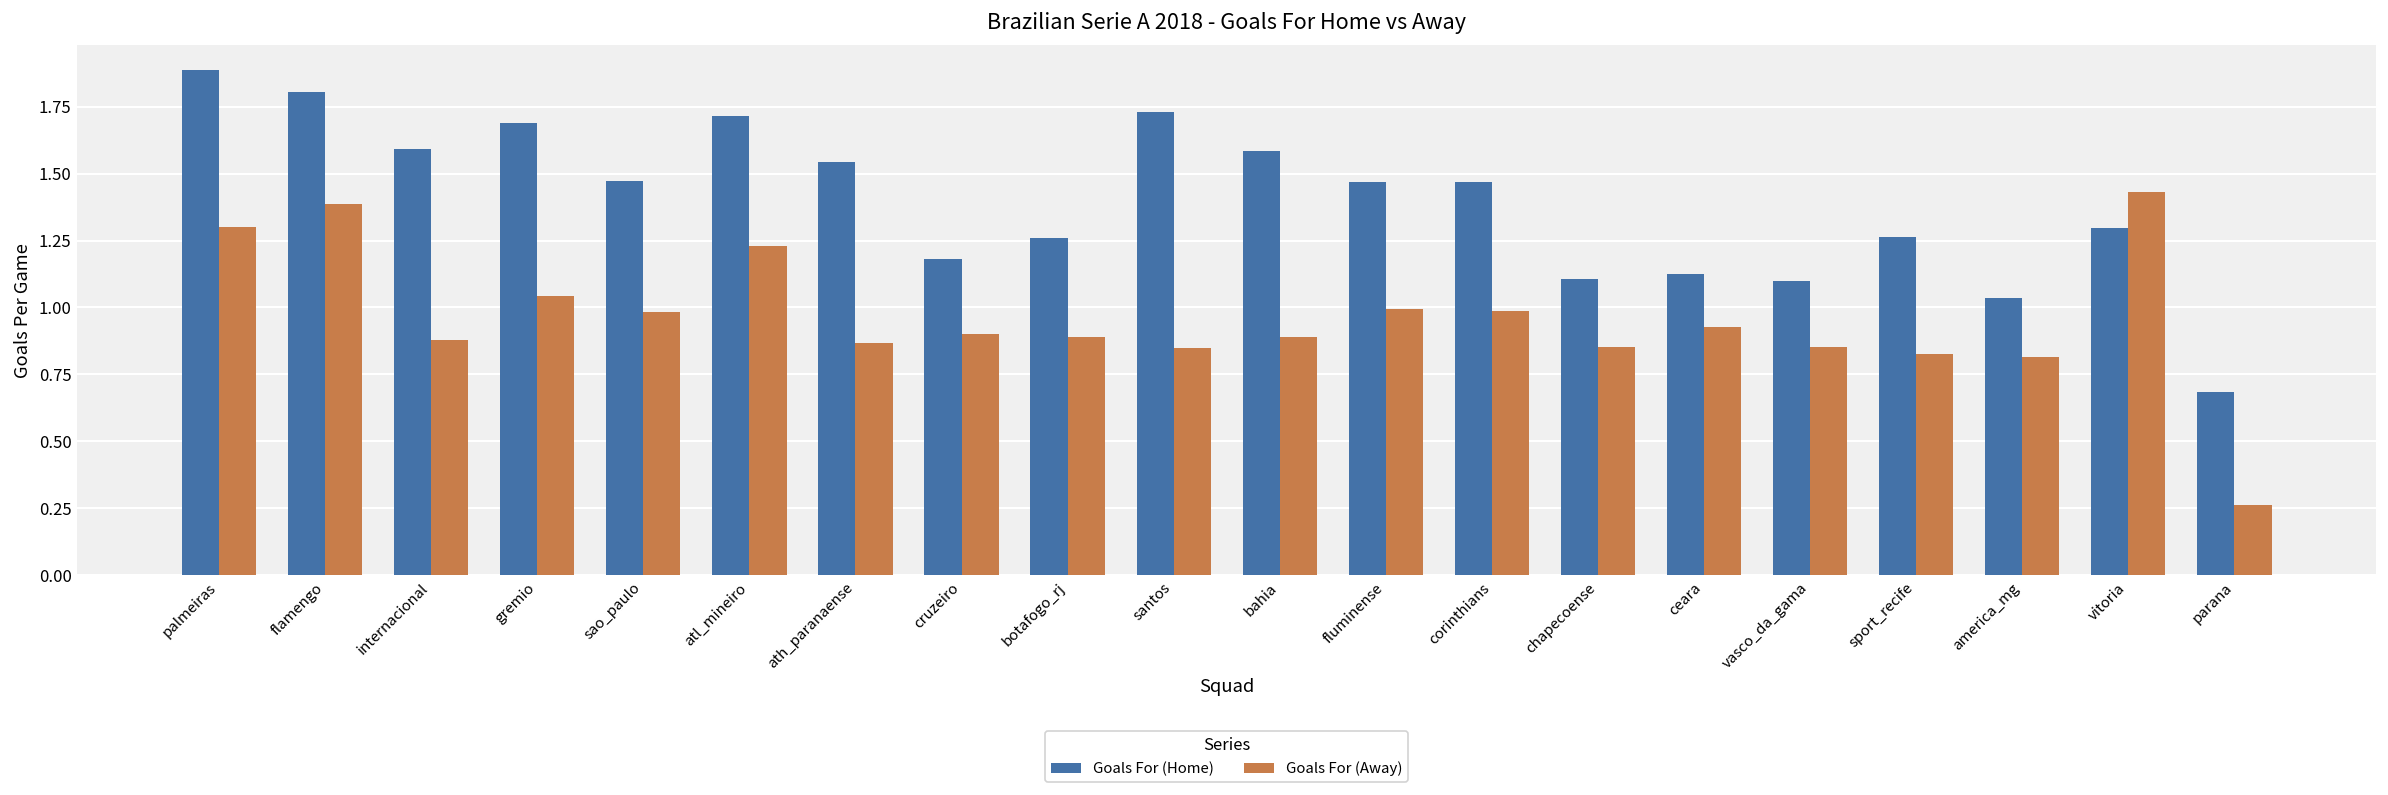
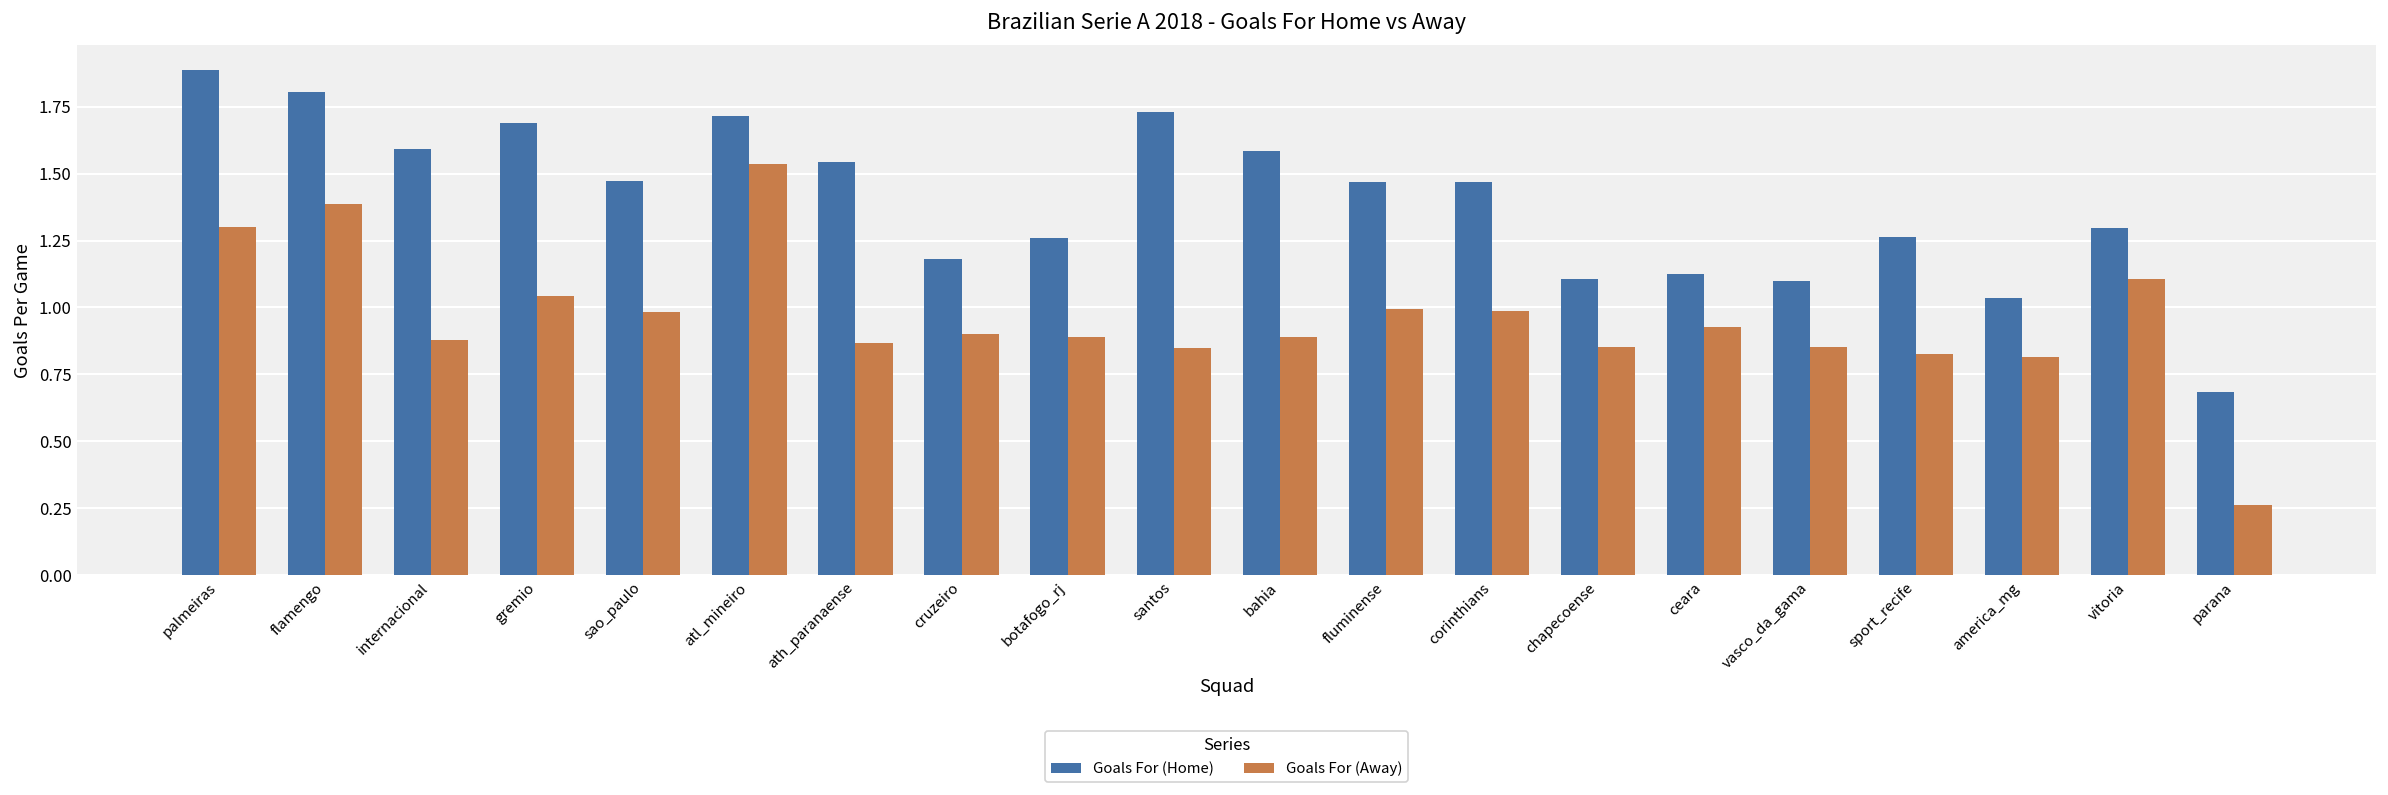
Goals For (Away), atl_mineiro: 1.23 -> 1.53
Goals For (Away), vitoria: 1.43 -> 1.11
